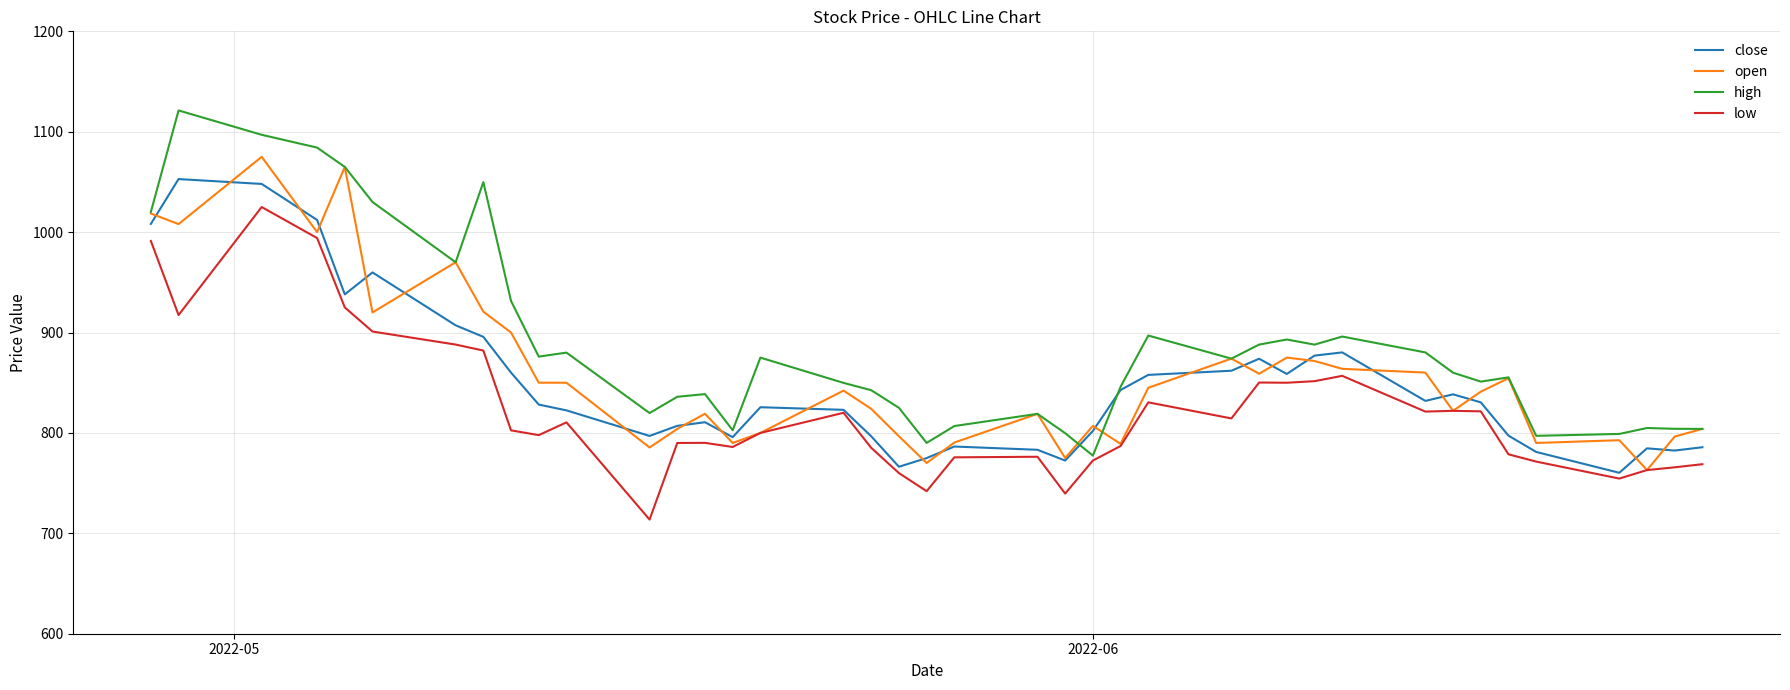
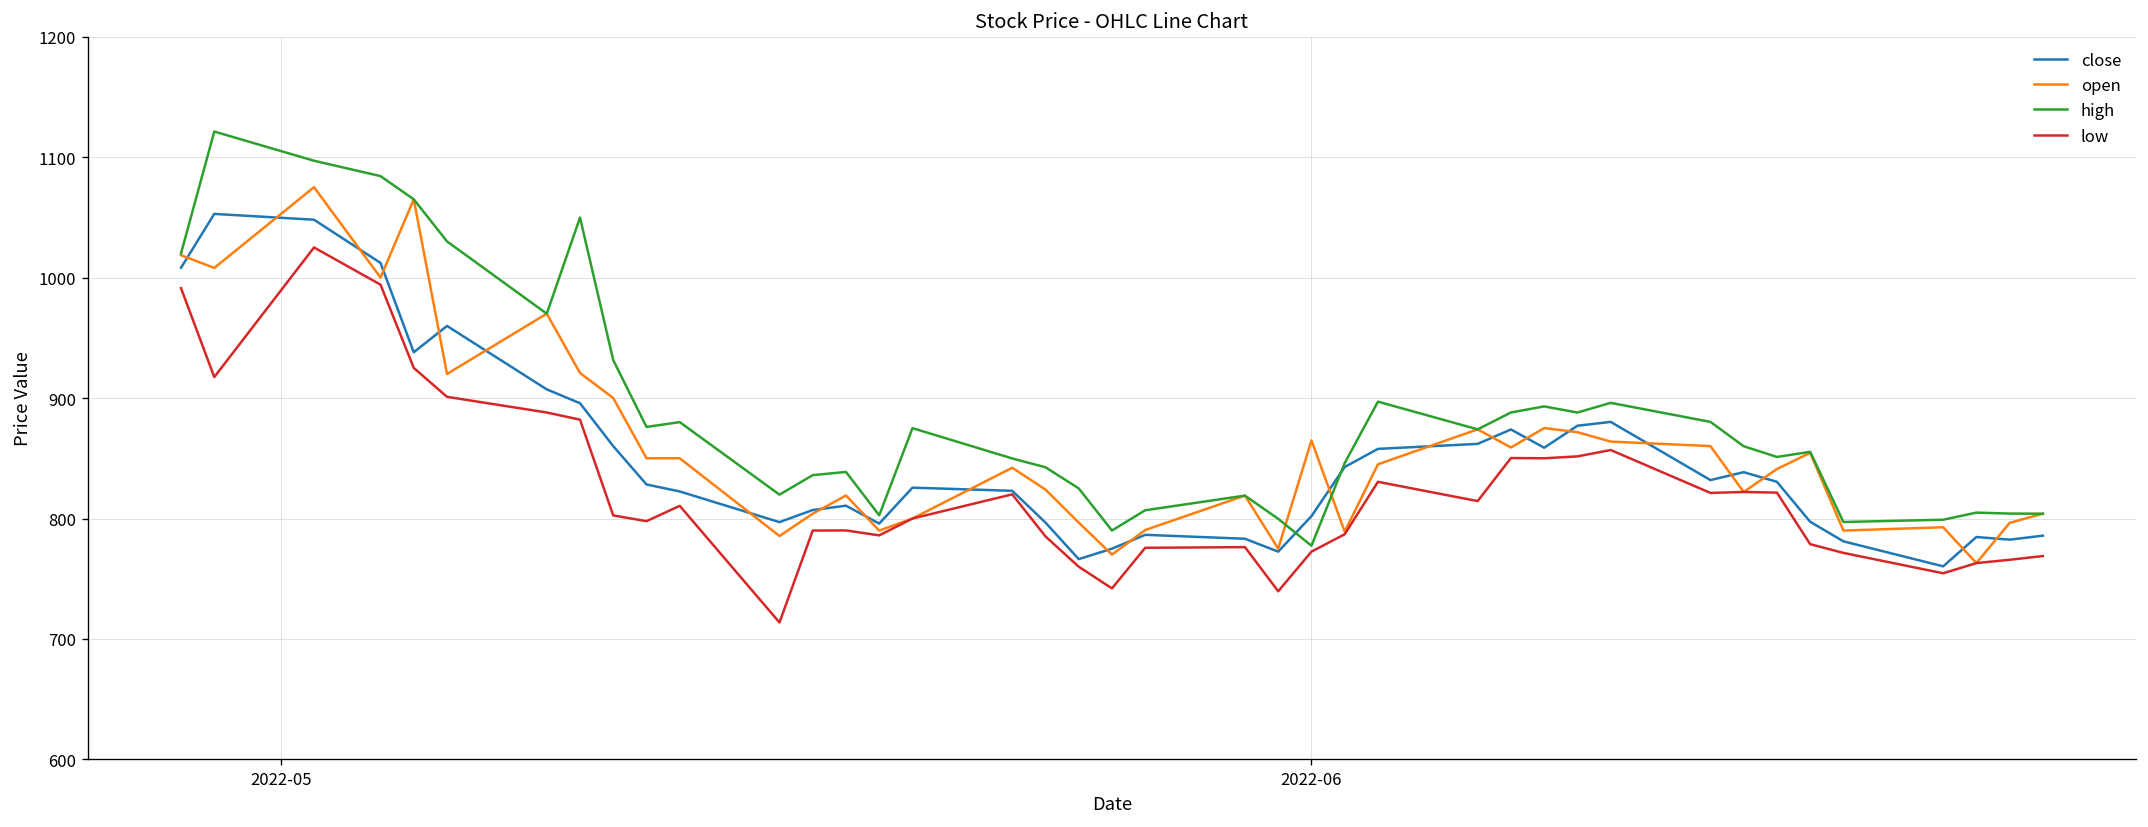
open, 2022-06: 807 -> 865
